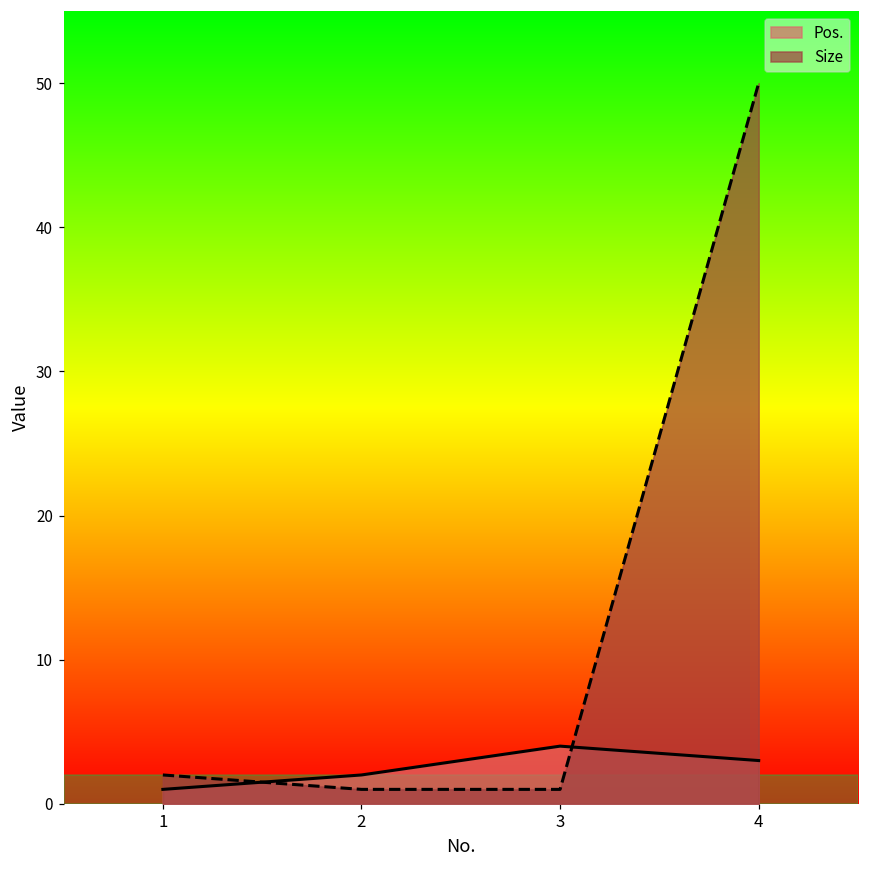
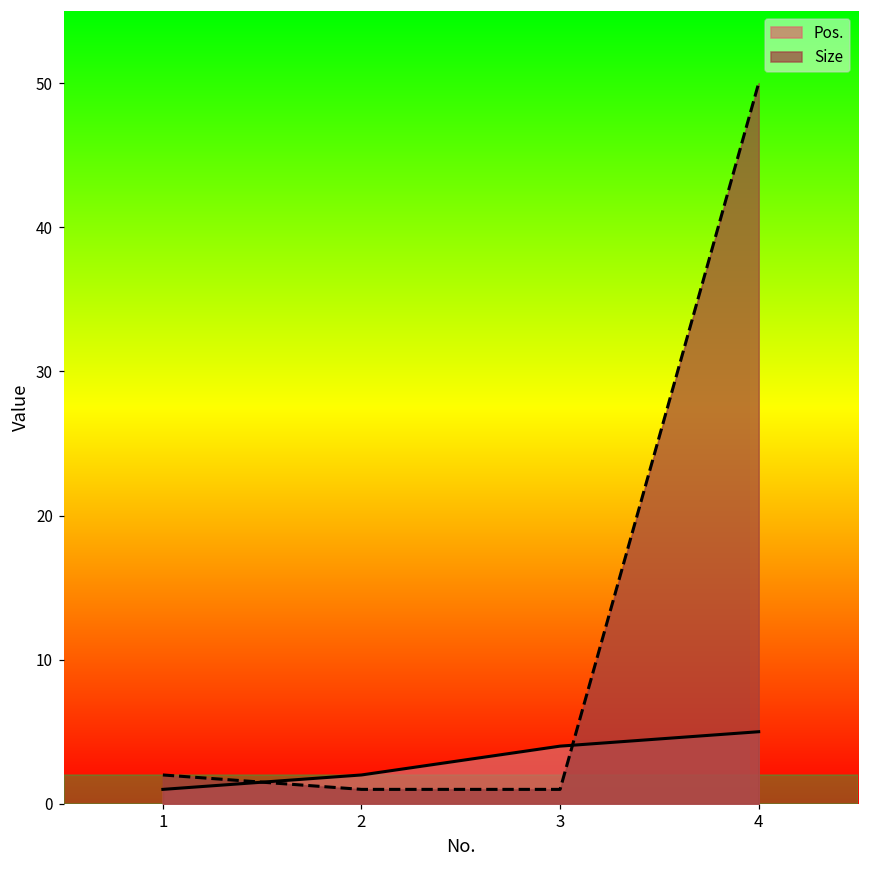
Pos., 4: 3 -> 5
